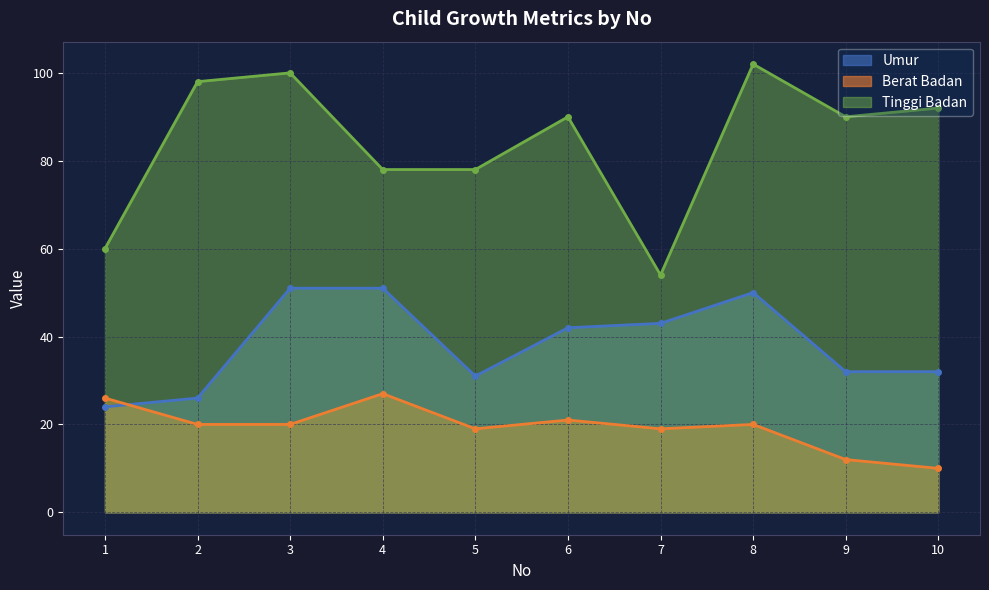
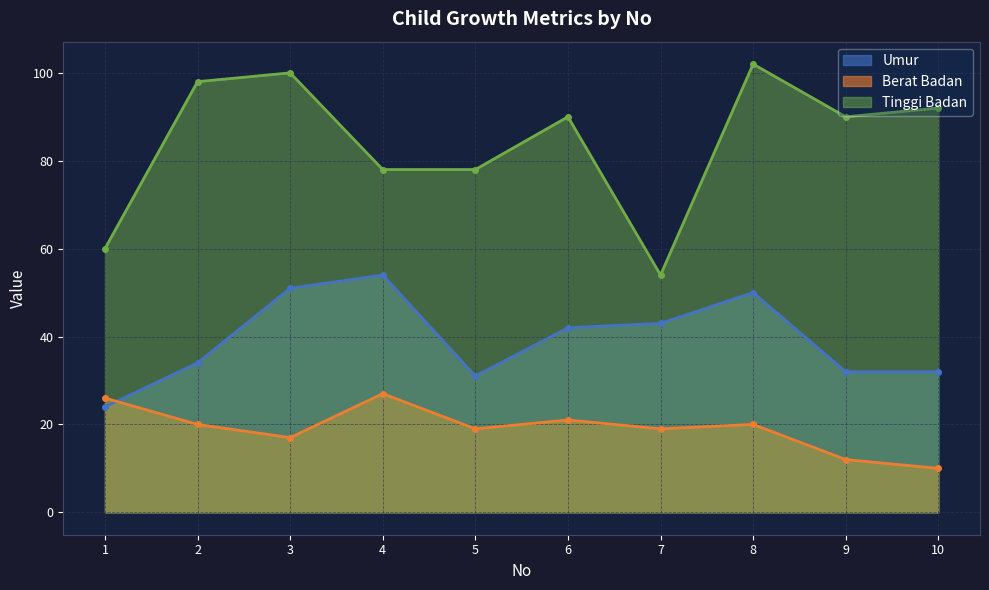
Umur, 2: 26 -> 34
Berat Badan, 3: 20 -> 17
Umur, 4: 51 -> 54
